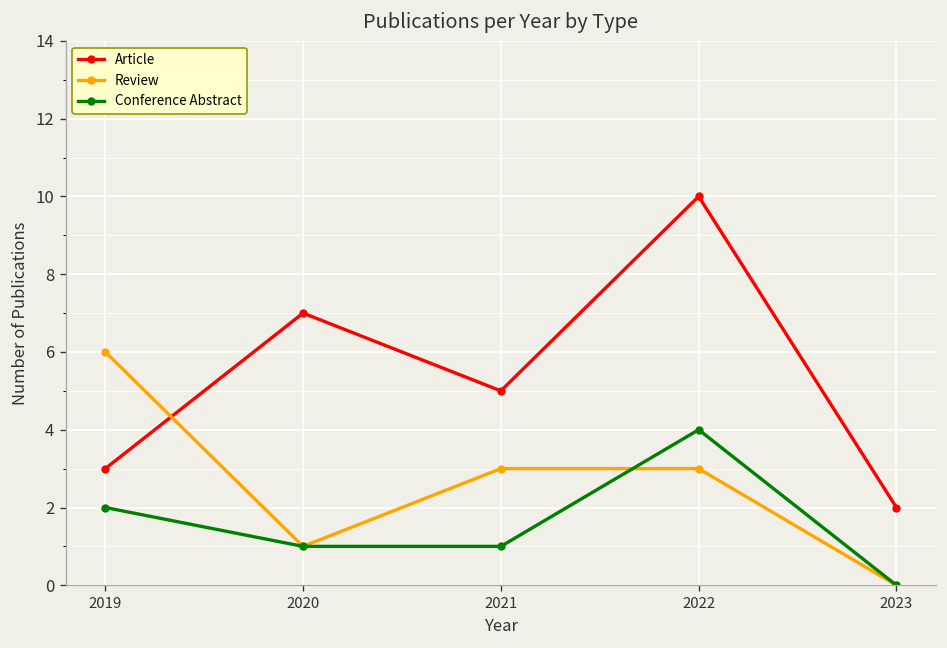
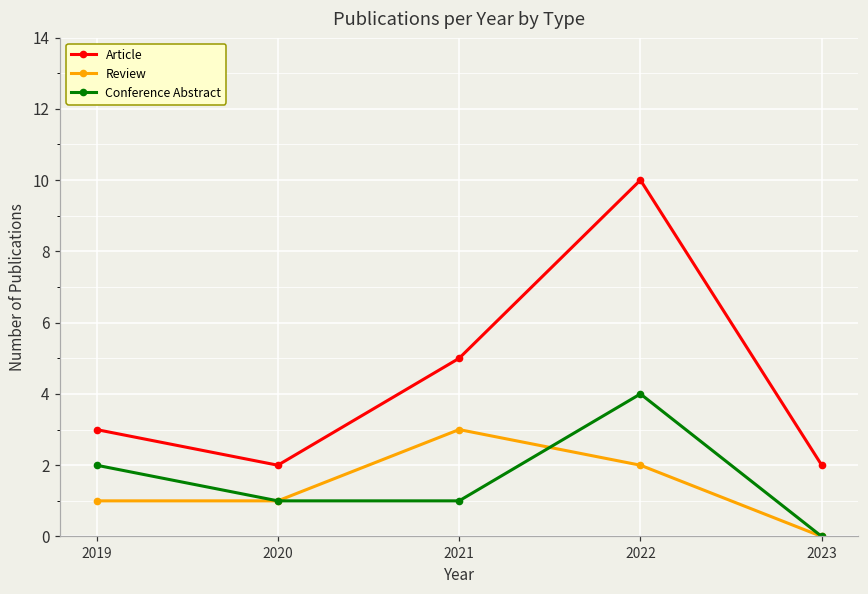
Review, 2019: 6 -> 1
Article, 2020: 7 -> 2
Review, 2022: 3 -> 2
